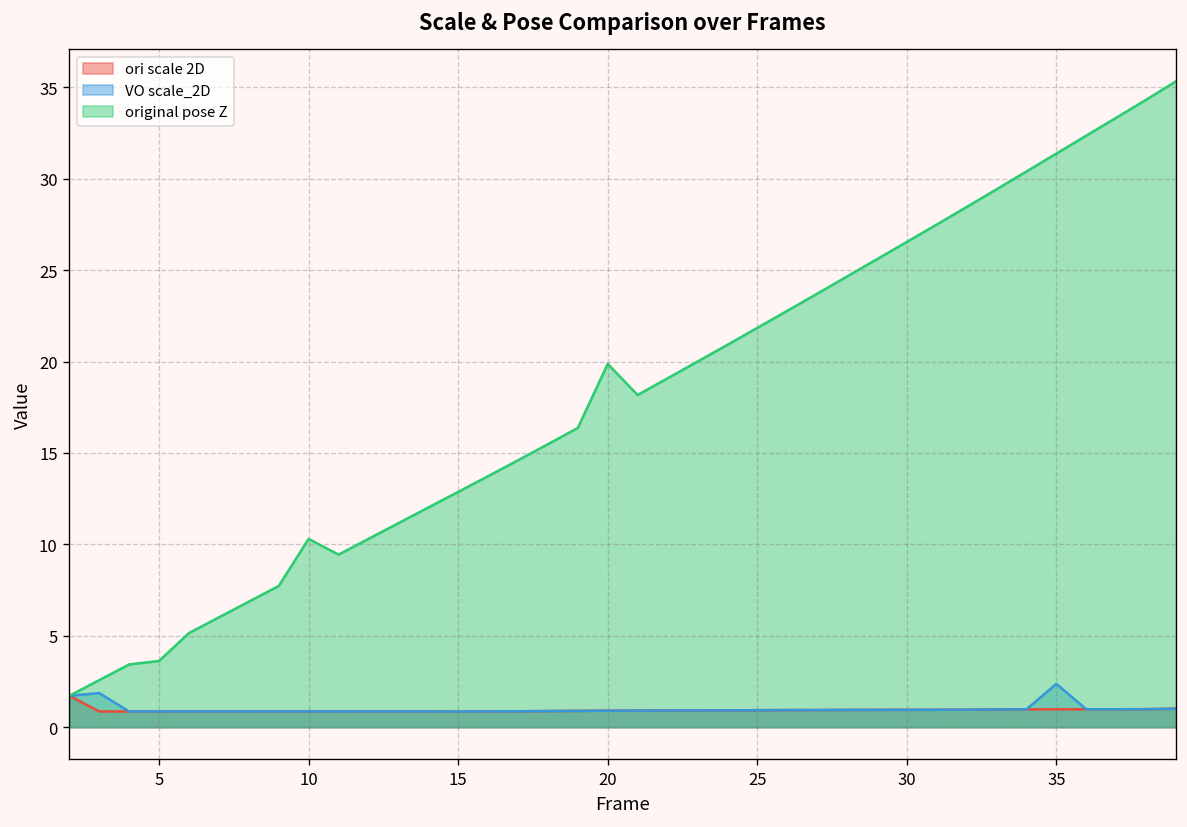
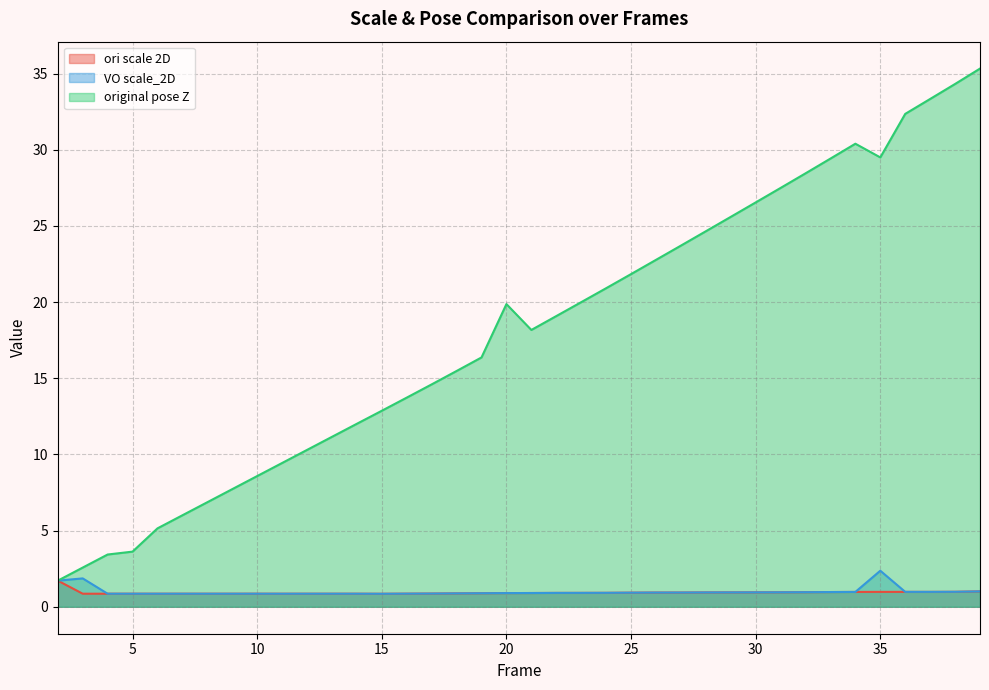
original pose Z, 10: 10.3 -> 8.6
original pose Z, 35: 31.4 -> 29.5
